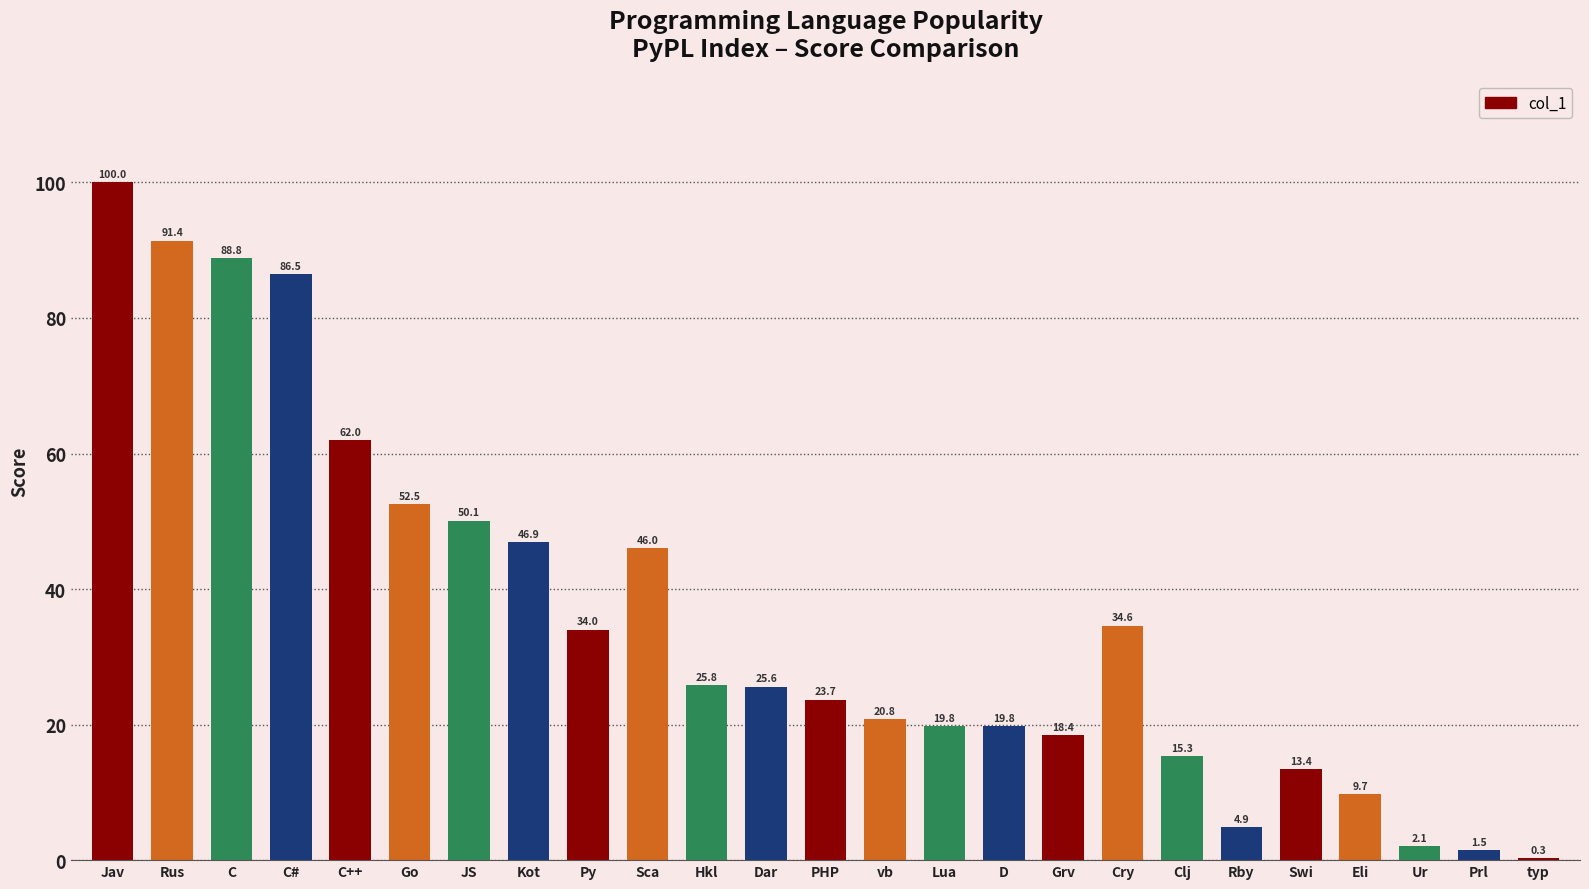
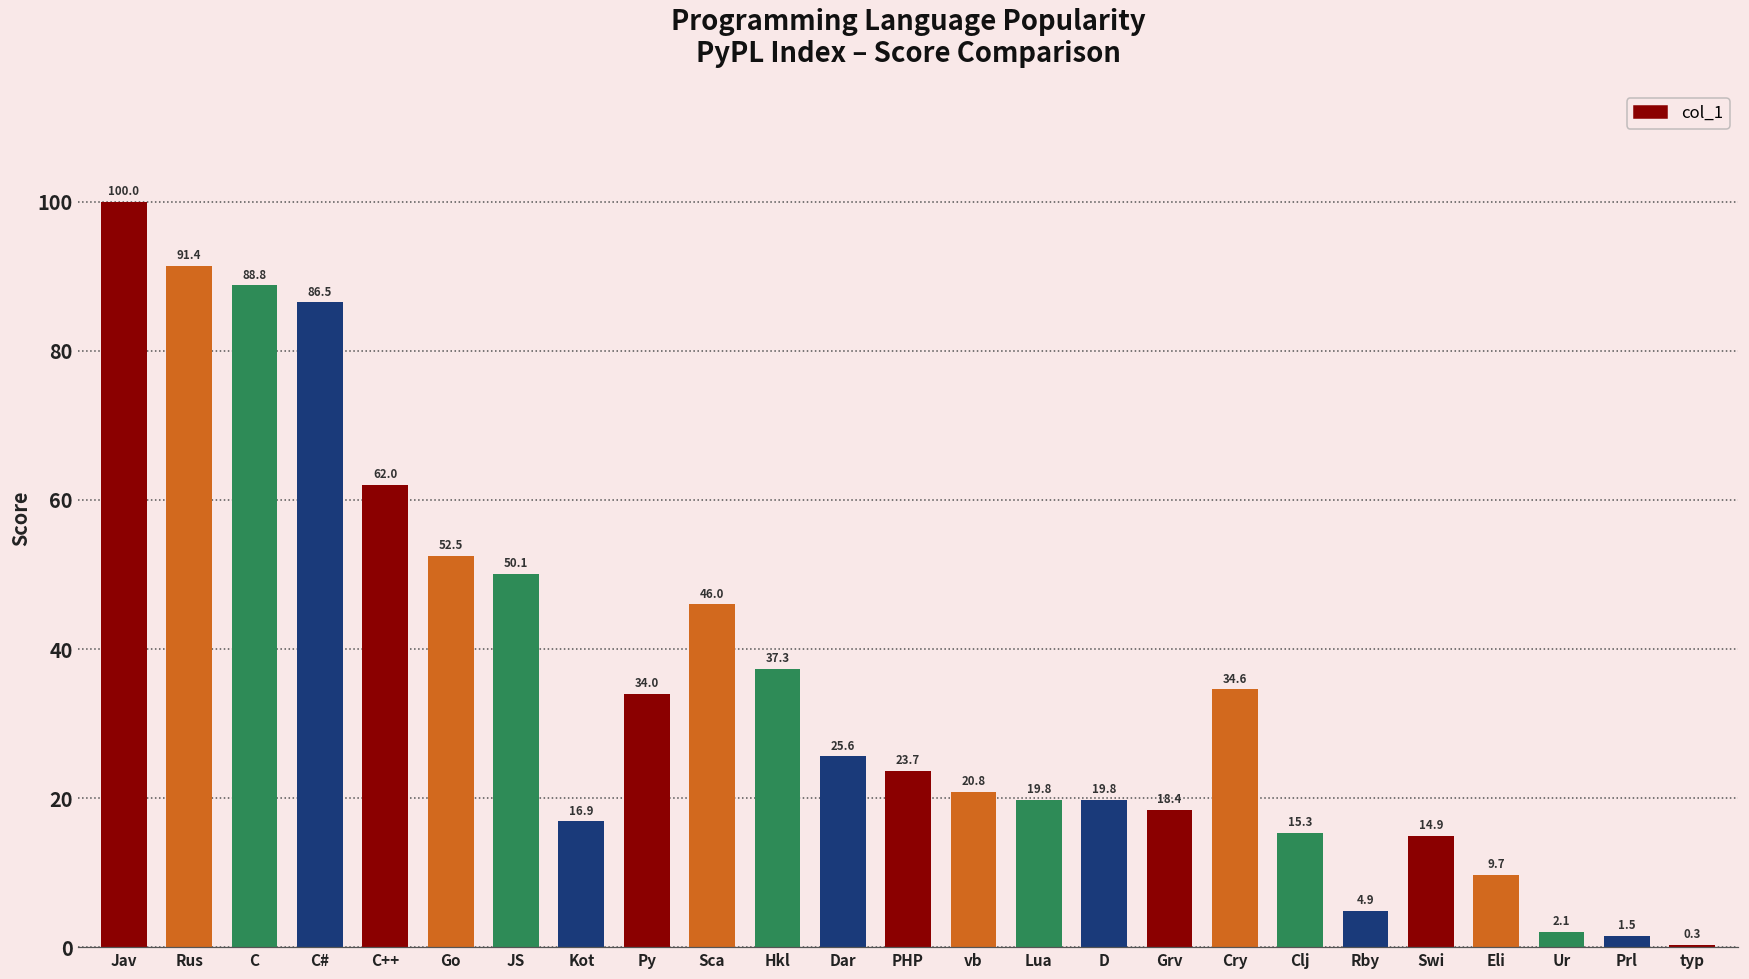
Kot: 46.9 -> 16.9
Hkl: 25.8 -> 37.3
Swi: 13.4 -> 14.9
